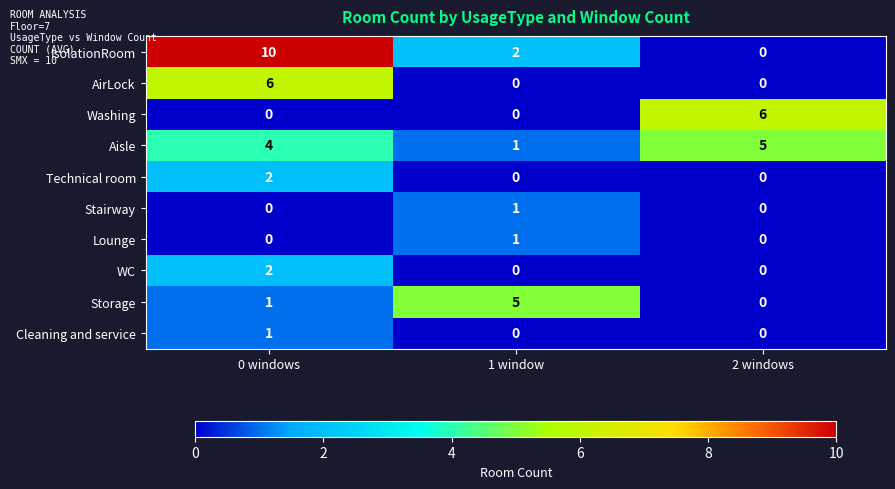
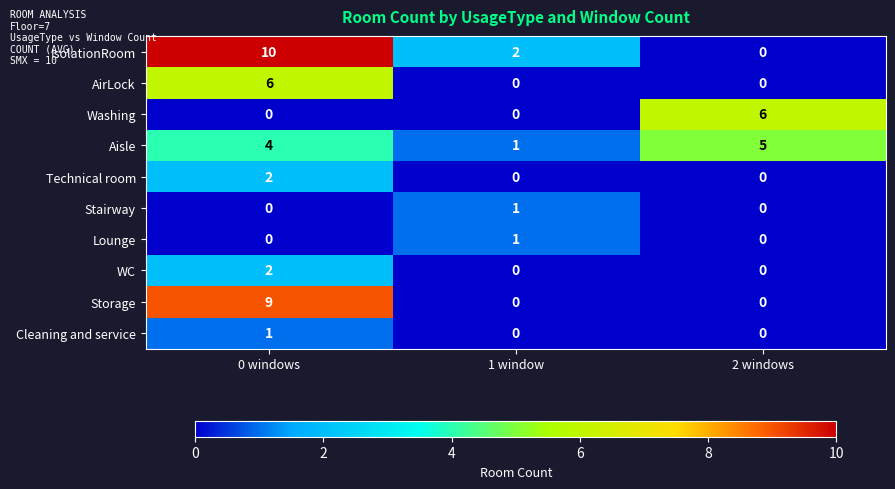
Storage, 0 windows: 1 -> 9
Storage, 1 window: 5 -> 0
